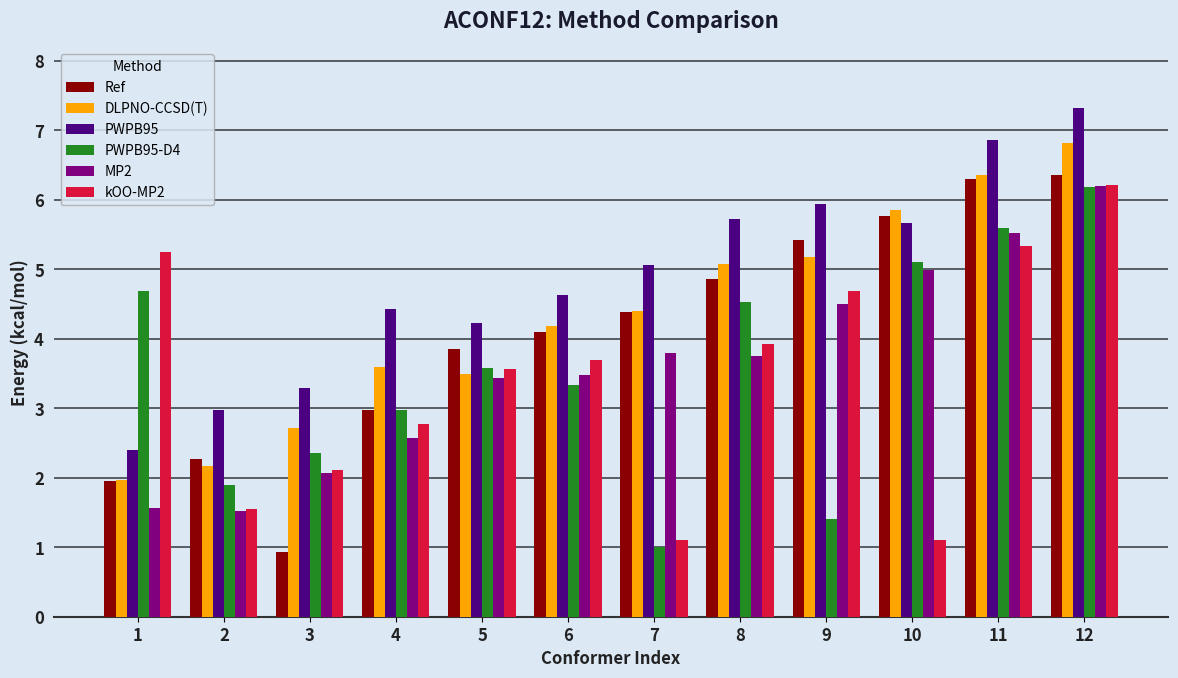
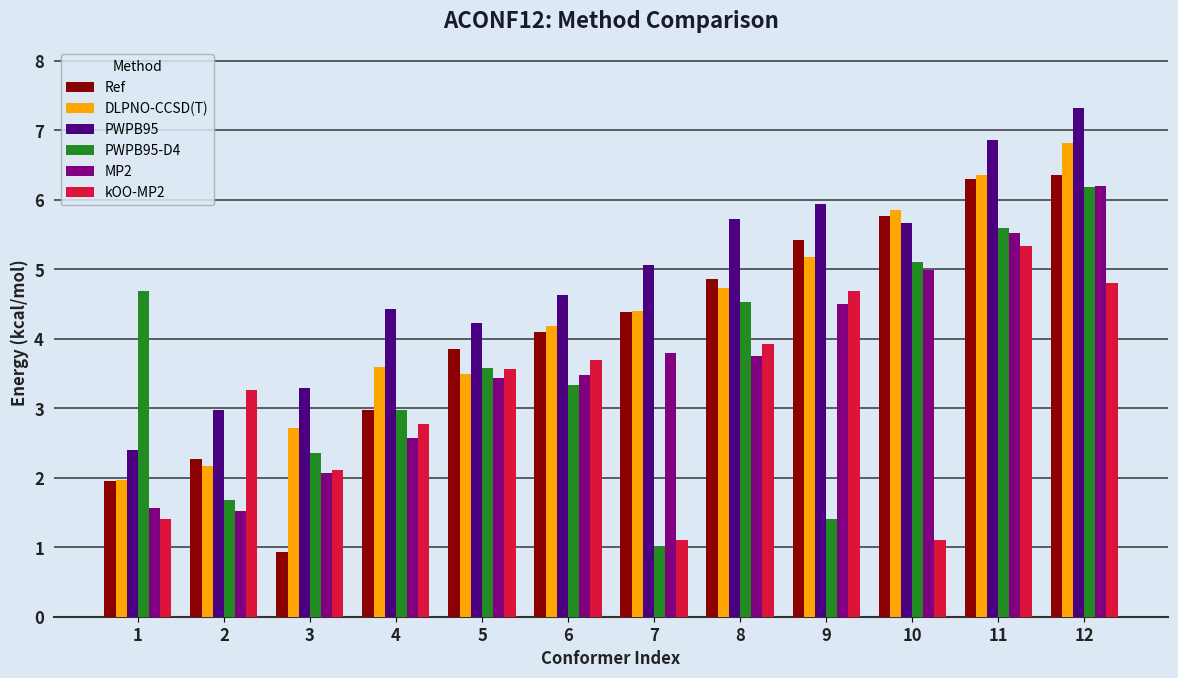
kOO-MP2, 1: 5.3 -> 1.4
PWPB95-D4, 2: 1.9 -> 1.7
kOO-MP2, 2: 1.6 -> 3.3
DLPNO-CCSD(T), 8: 5.1 -> 4.7
kOO-MP2, 12: 6.2 -> 4.8
